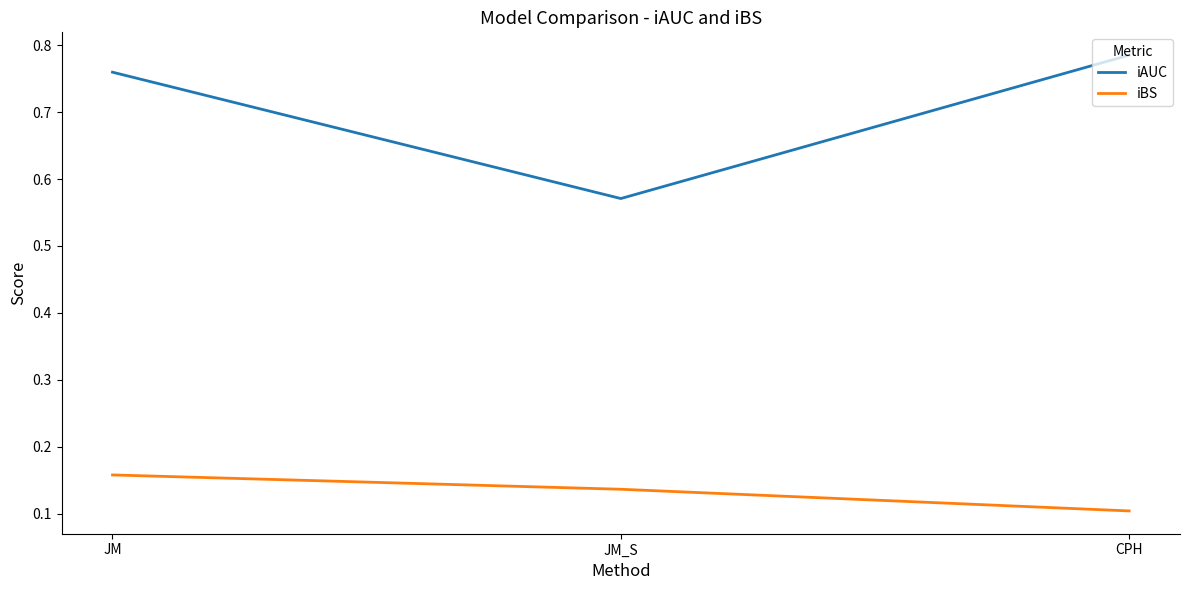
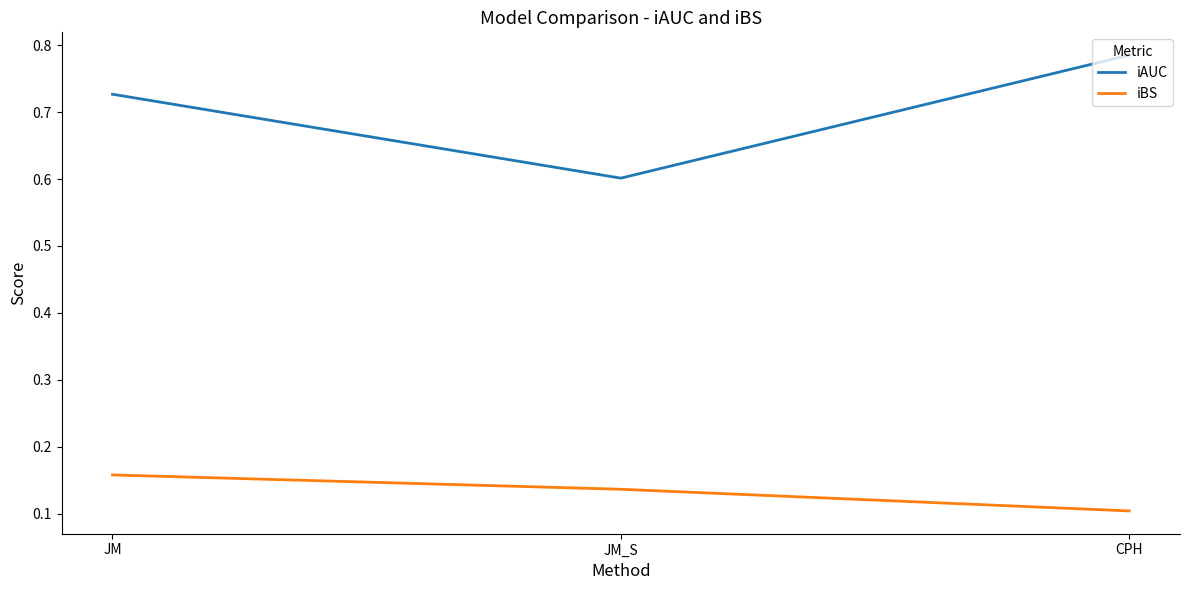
iAUC, JM: 0.76 -> 0.73
iAUC, JM_S: 0.57 -> 0.60
